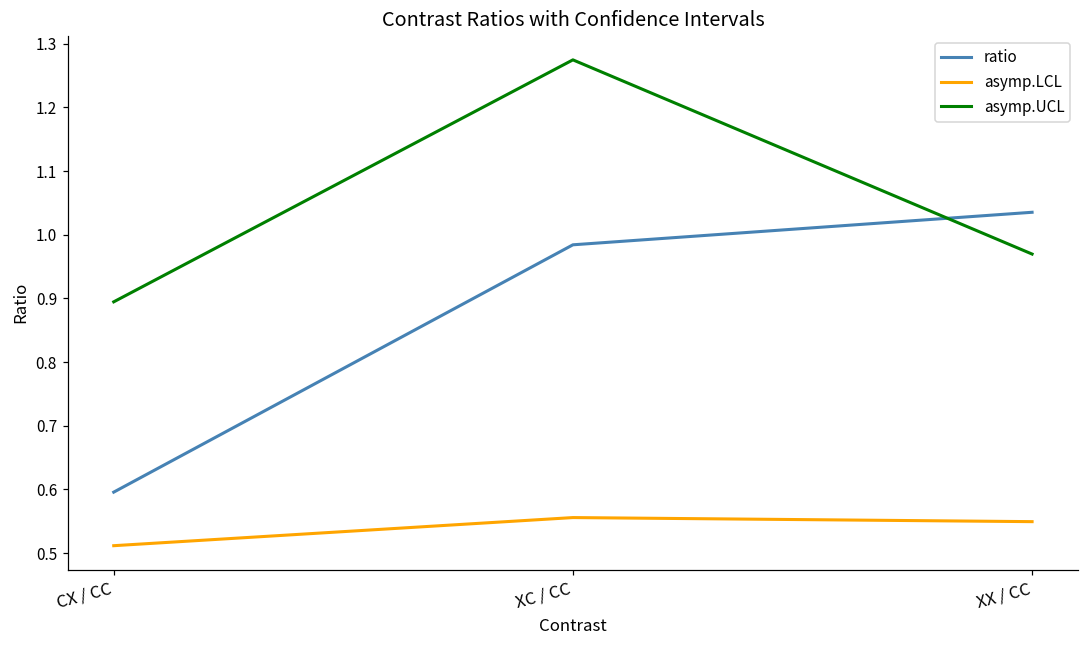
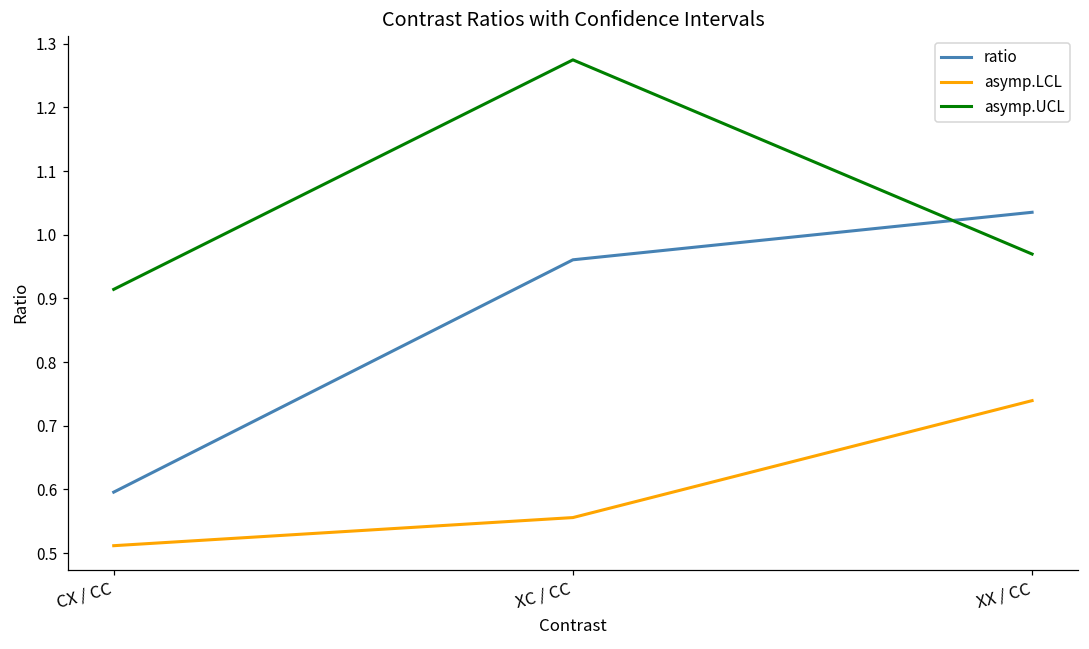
asymp.UCL, CX / CC: 0.89 -> 0.91
ratio, XC / CC: 0.98 -> 0.96
asymp.LCL, XX / CC: 0.55 -> 0.74
